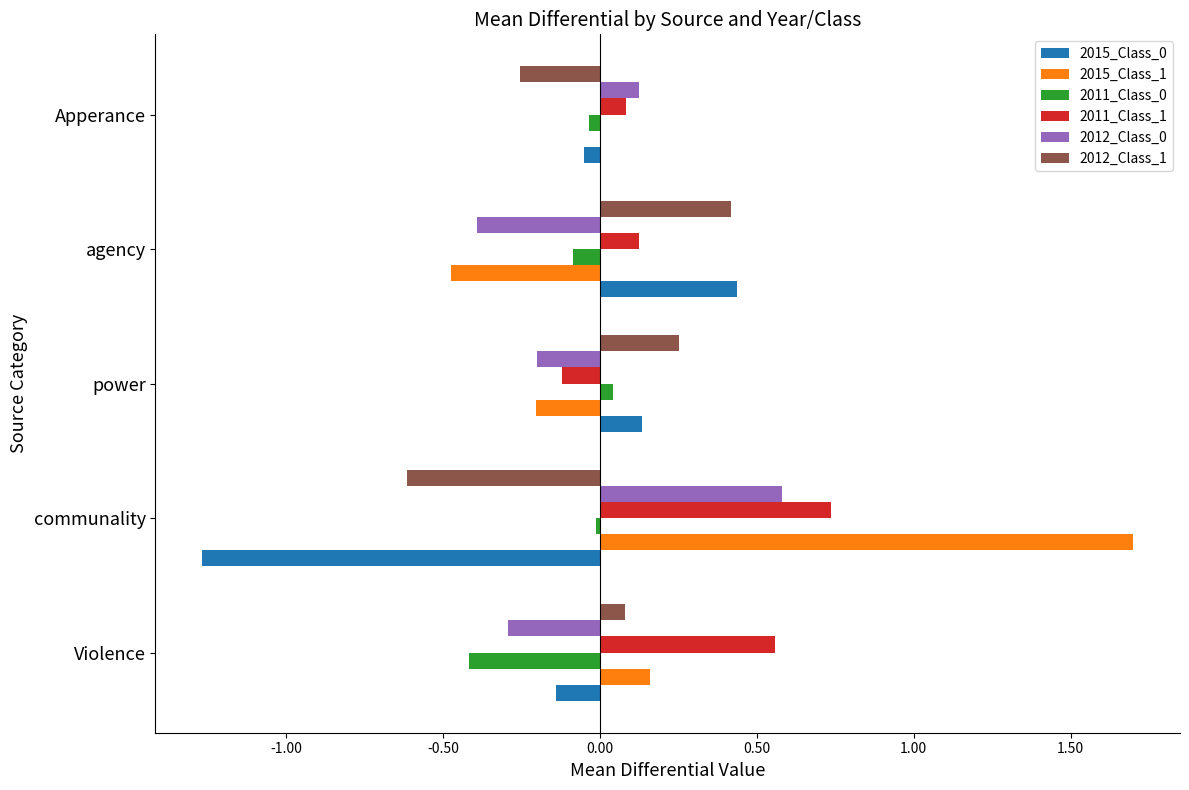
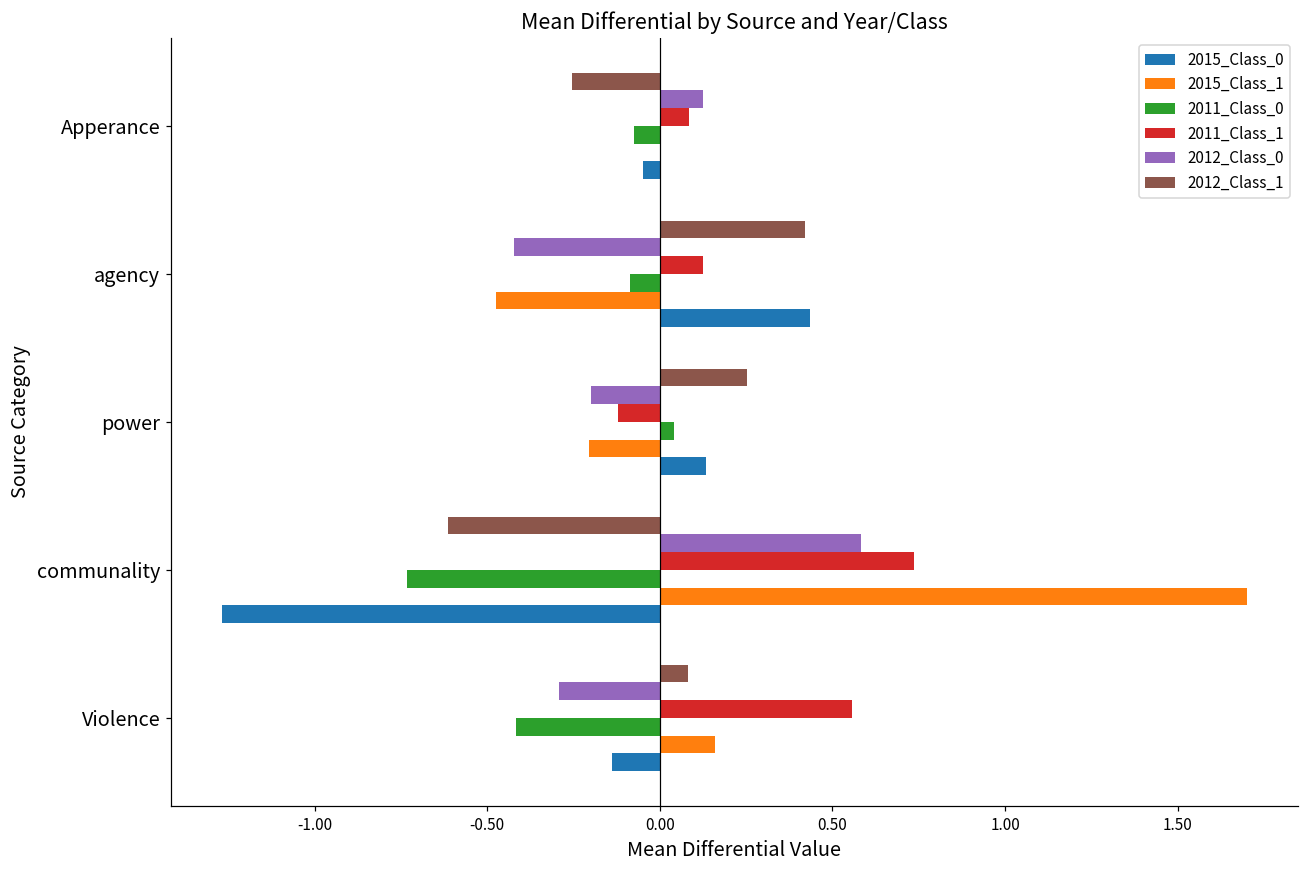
2011_Class_0, Apperance: -0.03 -> -0.07
2012_Class_0, agency: -0.39 -> -0.42
2011_Class_0, communality: -0.01 -> -0.73
